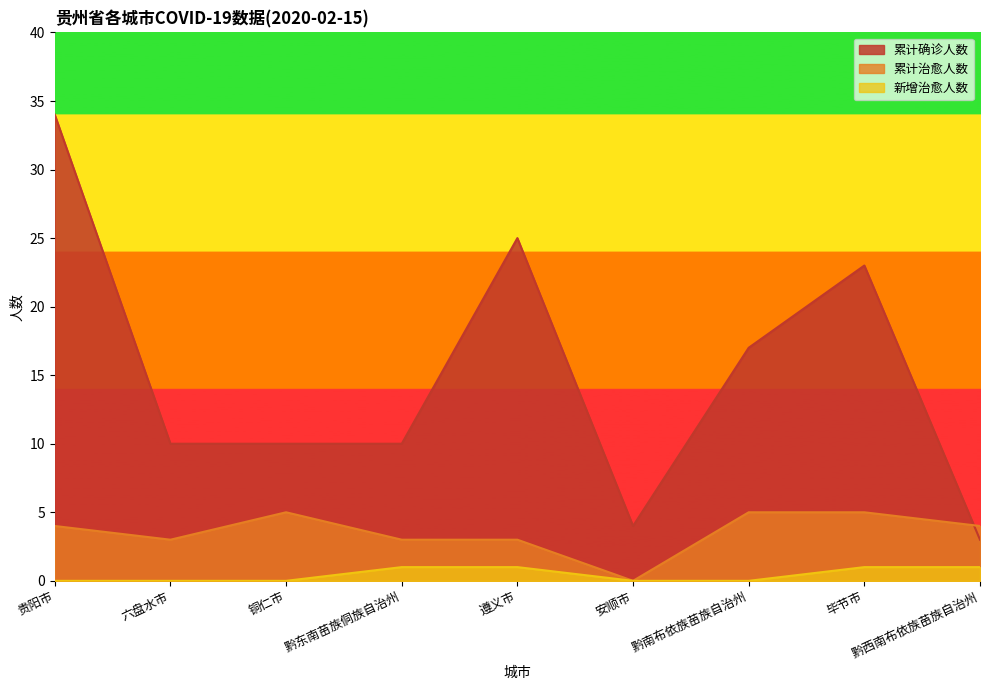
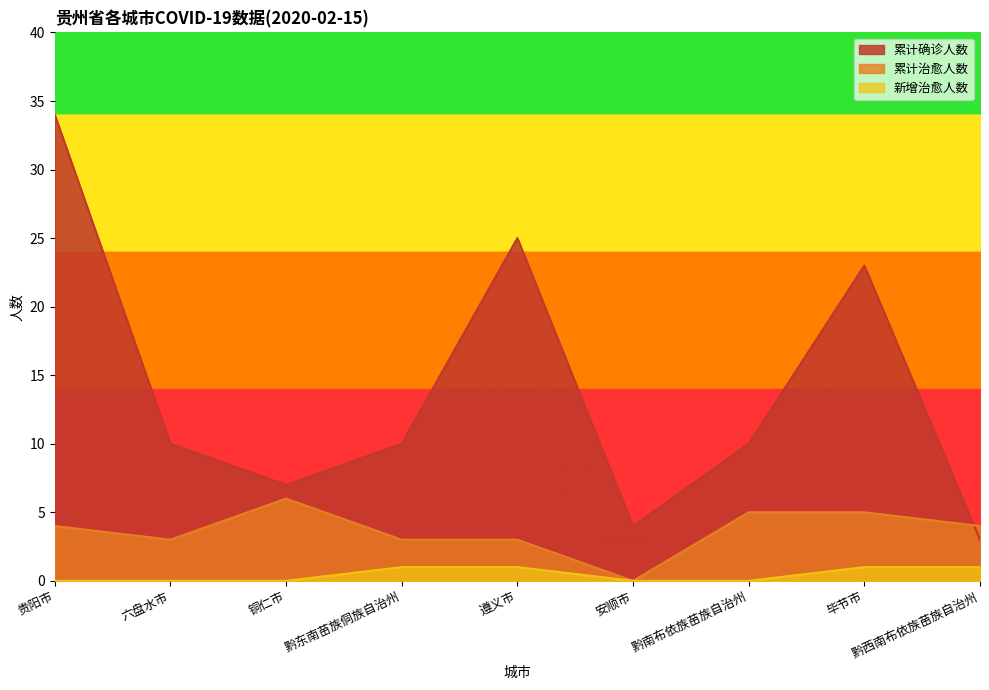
累计确诊人数, 铜仁市: 10 -> 7
累计治愈人数, 铜仁市: 5 -> 6
累计确诊人数, 黔南布依族苗族自治州: 17 -> 10
